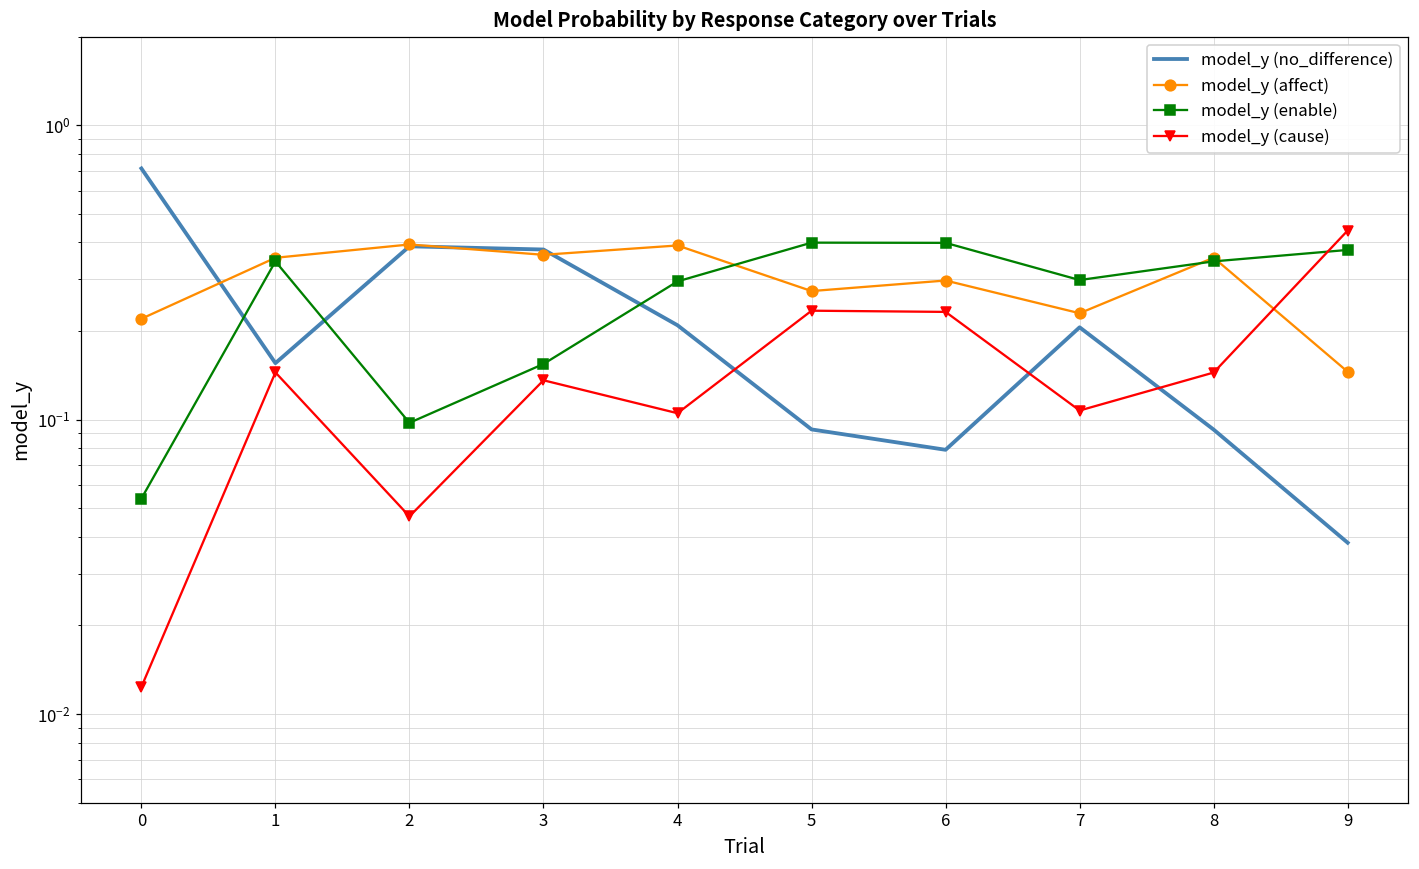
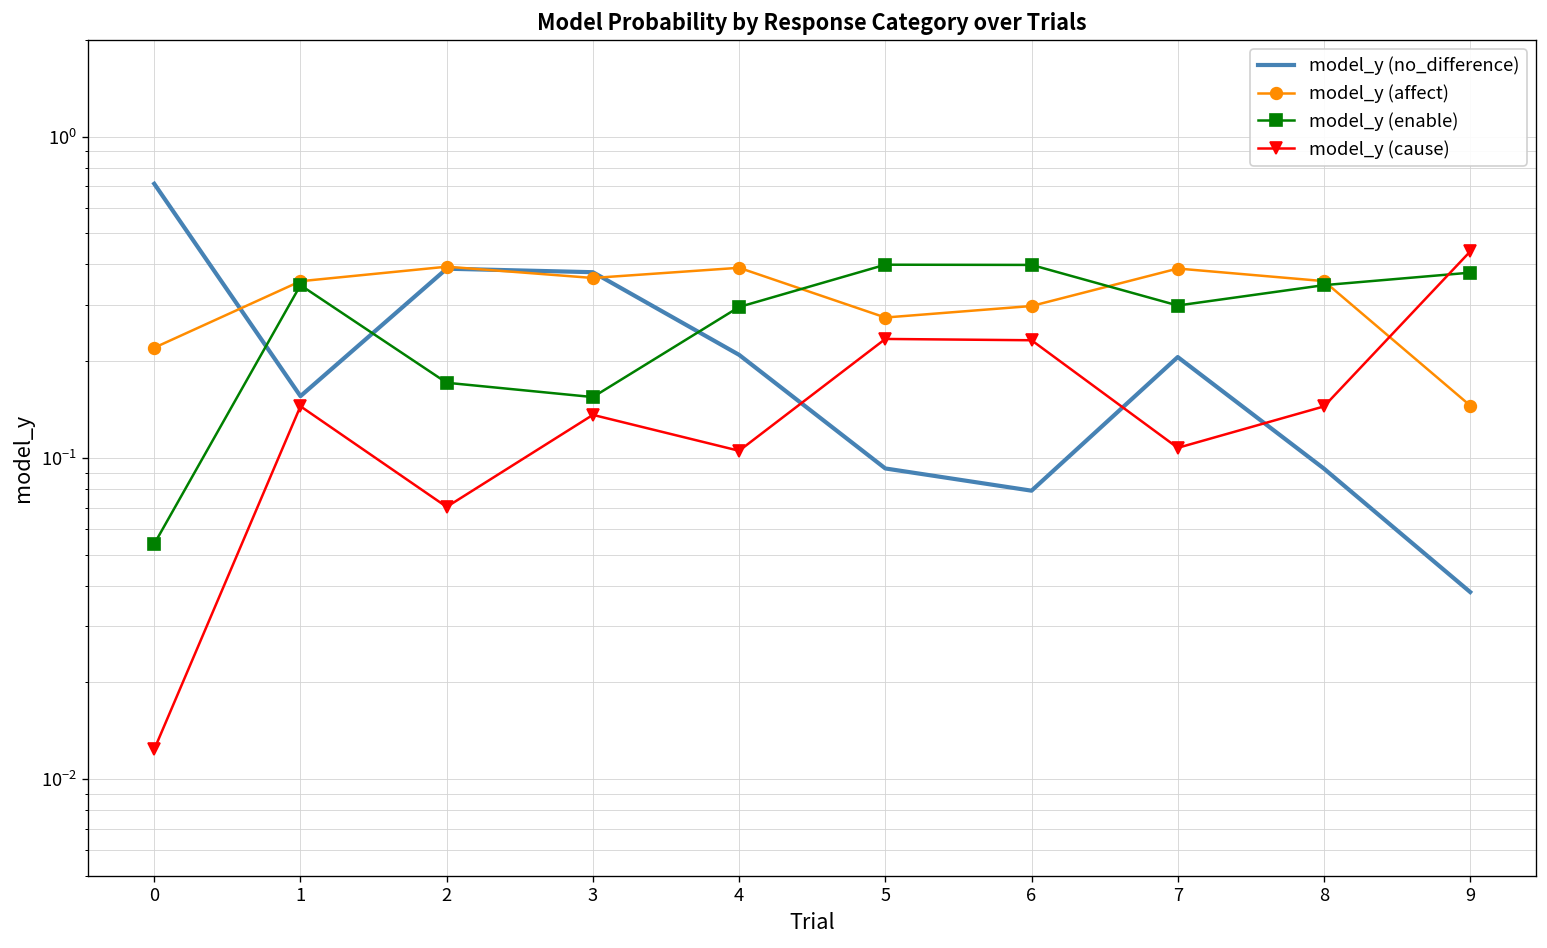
model_y (enable), 2: 0.098 -> 0.17
model_y (cause), 2: 0.047 -> 0.070
model_y (affect), 7: 0.23 -> 0.39
